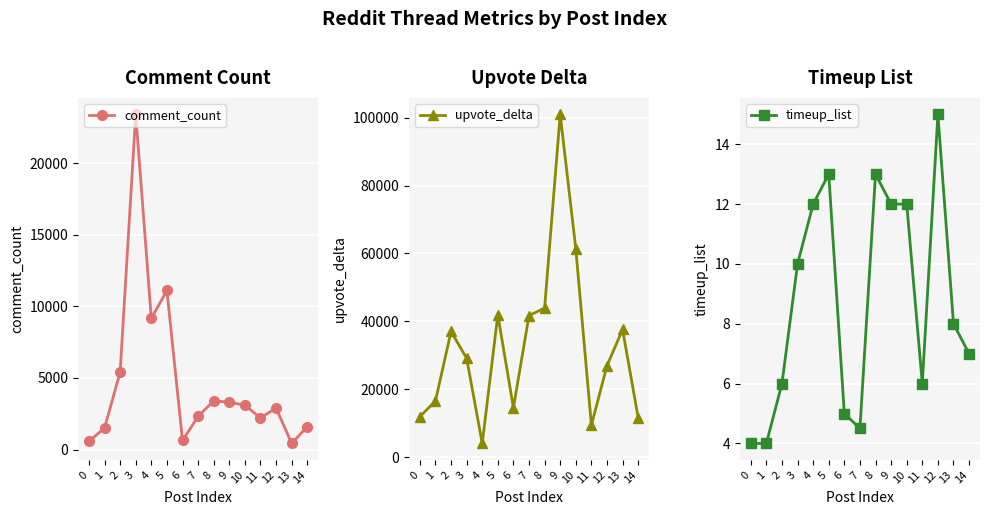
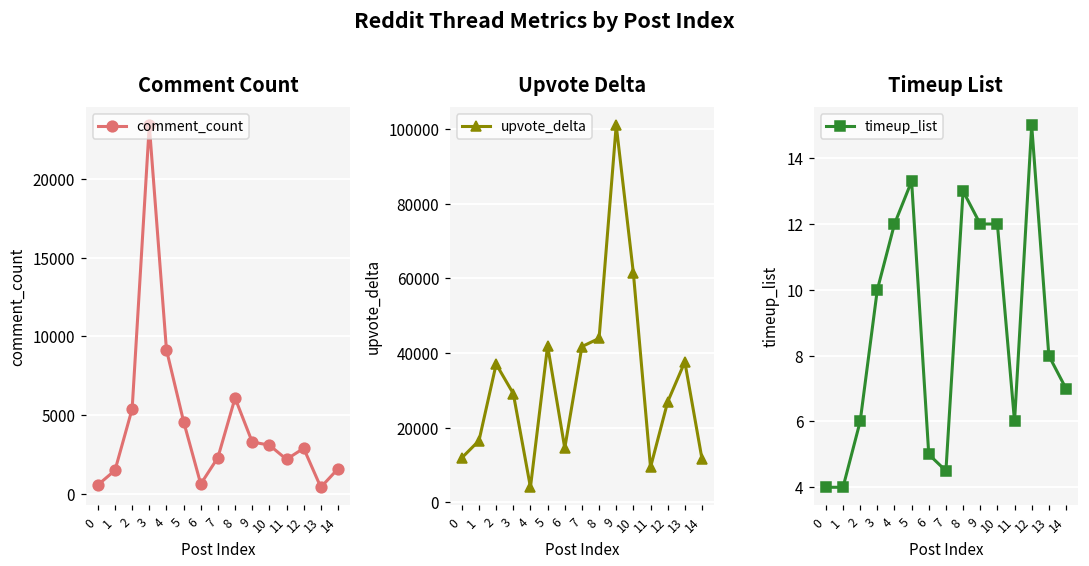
Comment Count, 5: 11100 -> 4600
Comment Count, 8: 3400 -> 6100
Timeup List, 5: 13.0 -> 13.3
